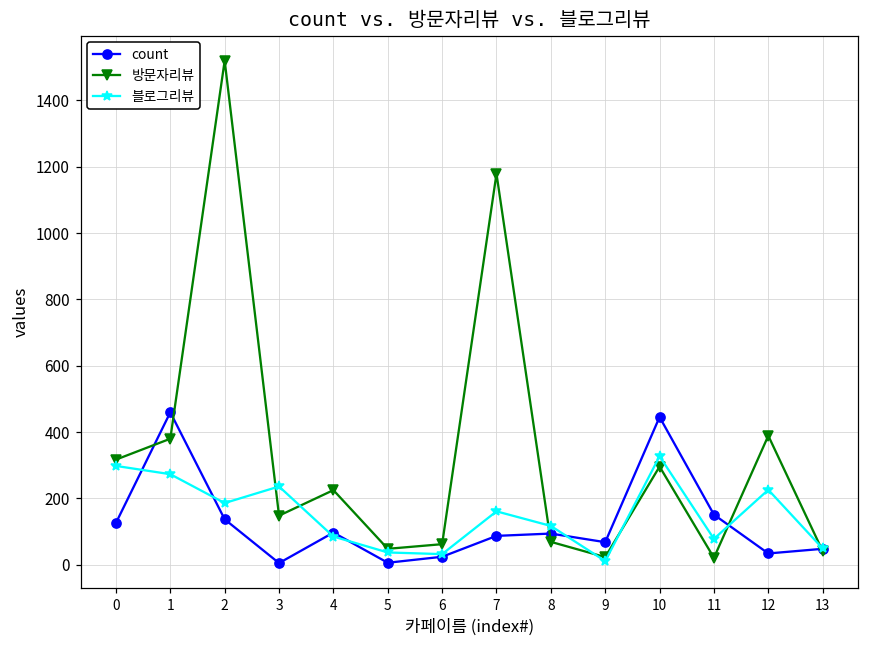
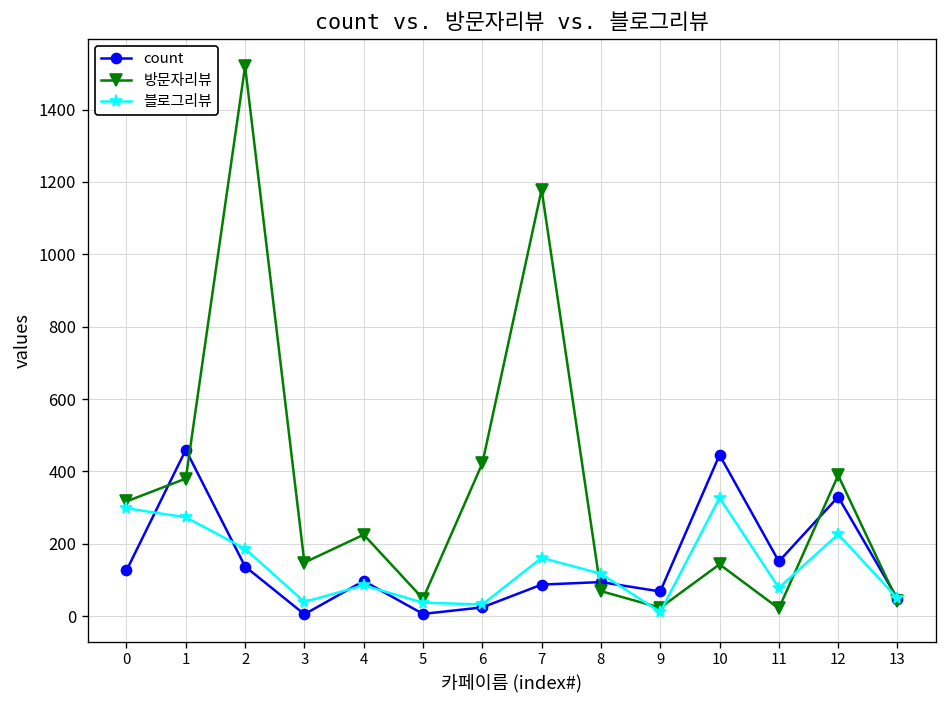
블로그리뷰, 3: 240 -> 40
방문자리뷰, 6: 60 -> 420
방문자리뷰, 10: 300 -> 140
count, 12: 30 -> 330
